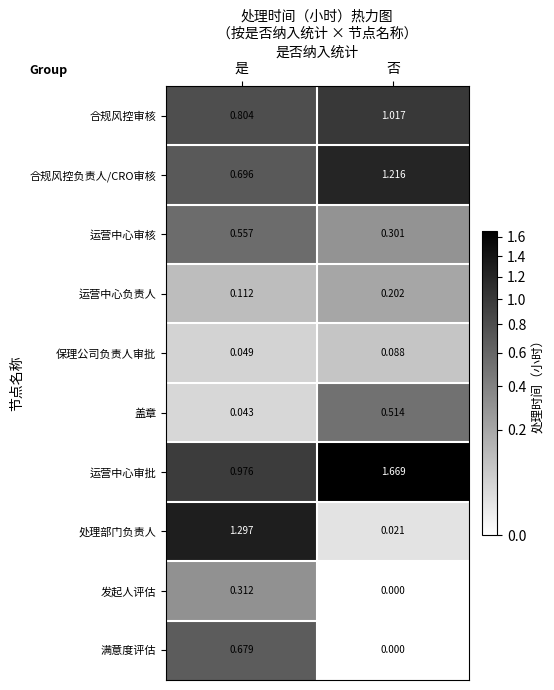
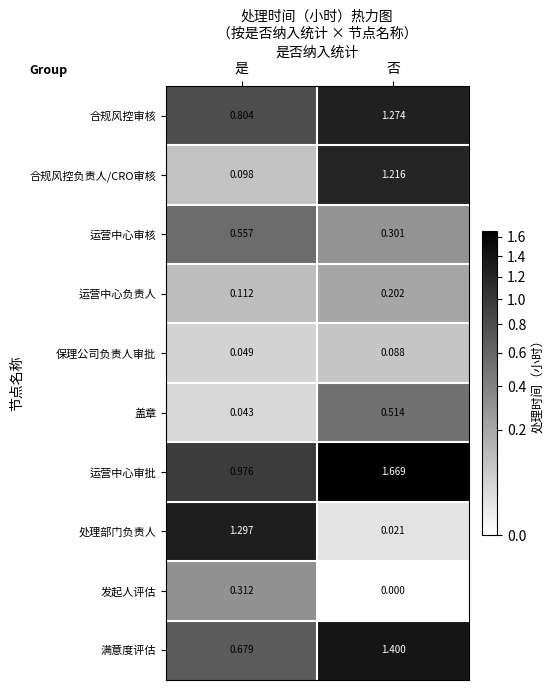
合规风控审核, 否: 1.017 -> 1.274
合规风控负责人/CRO审核, 是: 0.696 -> 0.098
满意度评估, 否: 0.000 -> 1.400
